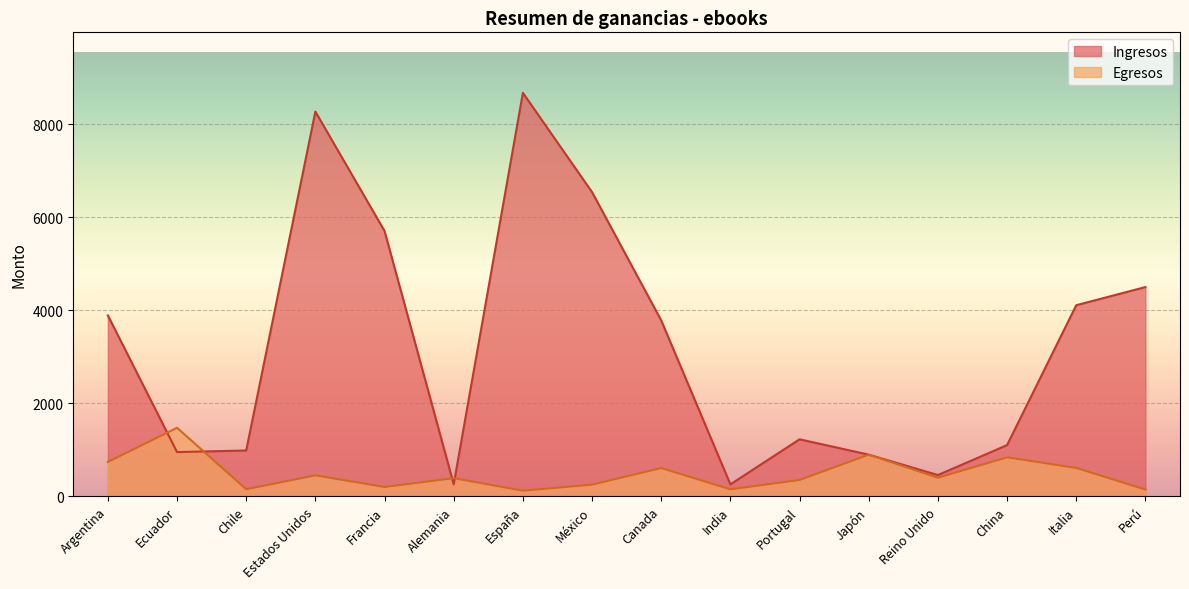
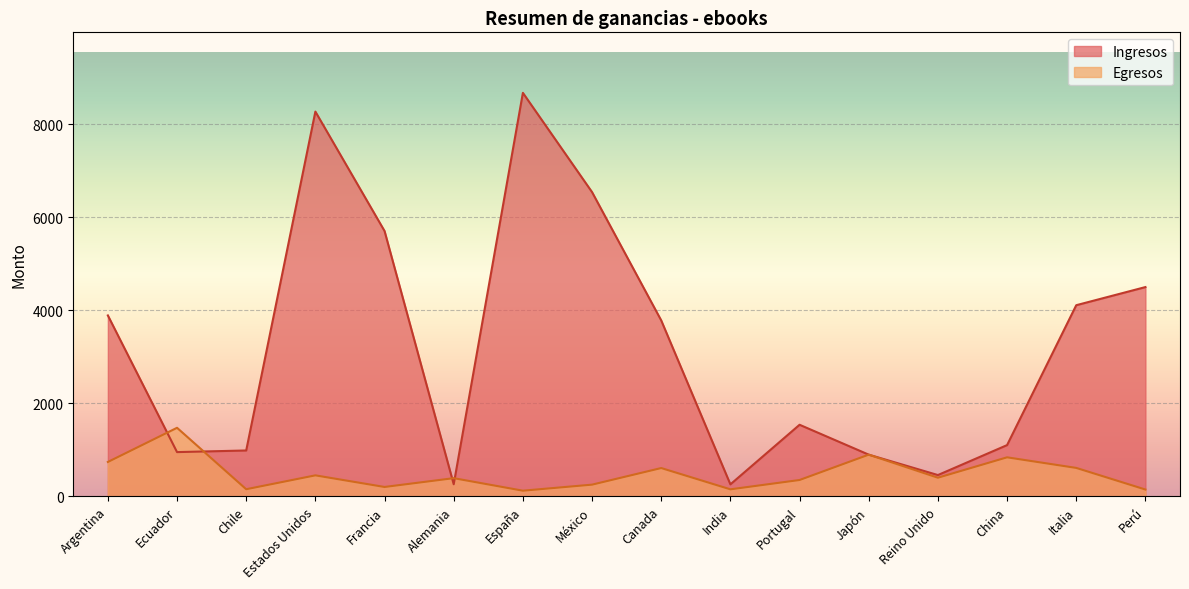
Ingresos, Portugal: 1200 -> 1500
